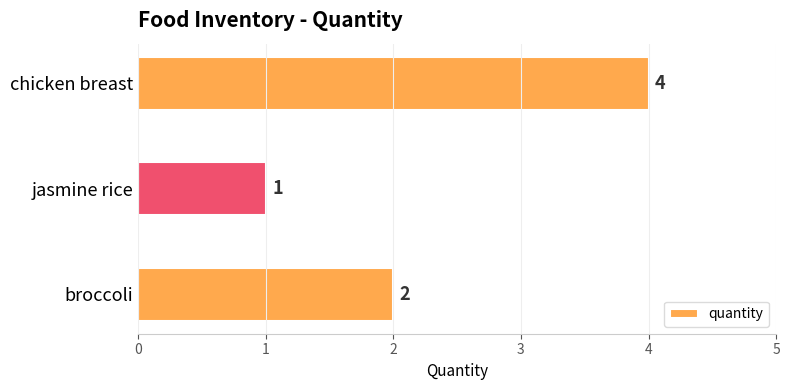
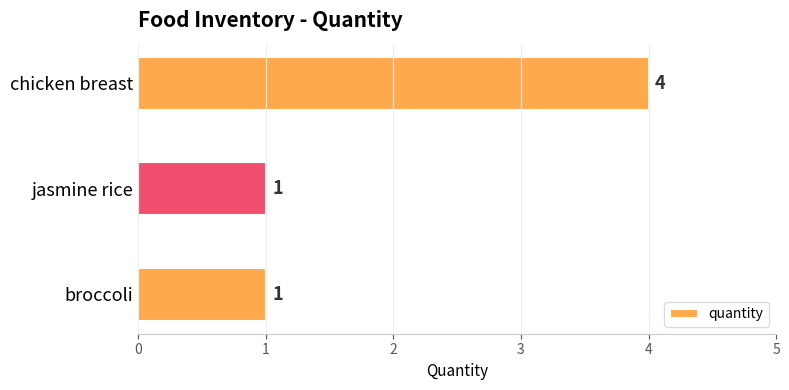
broccoli: 2 -> 1
